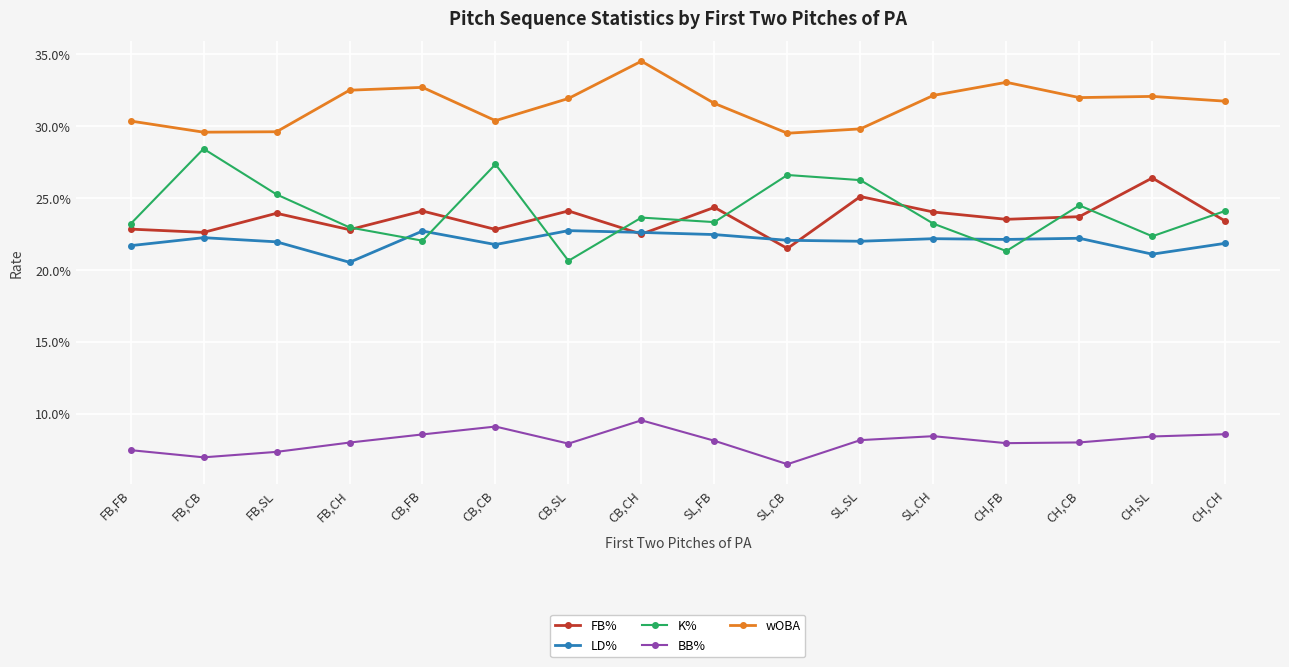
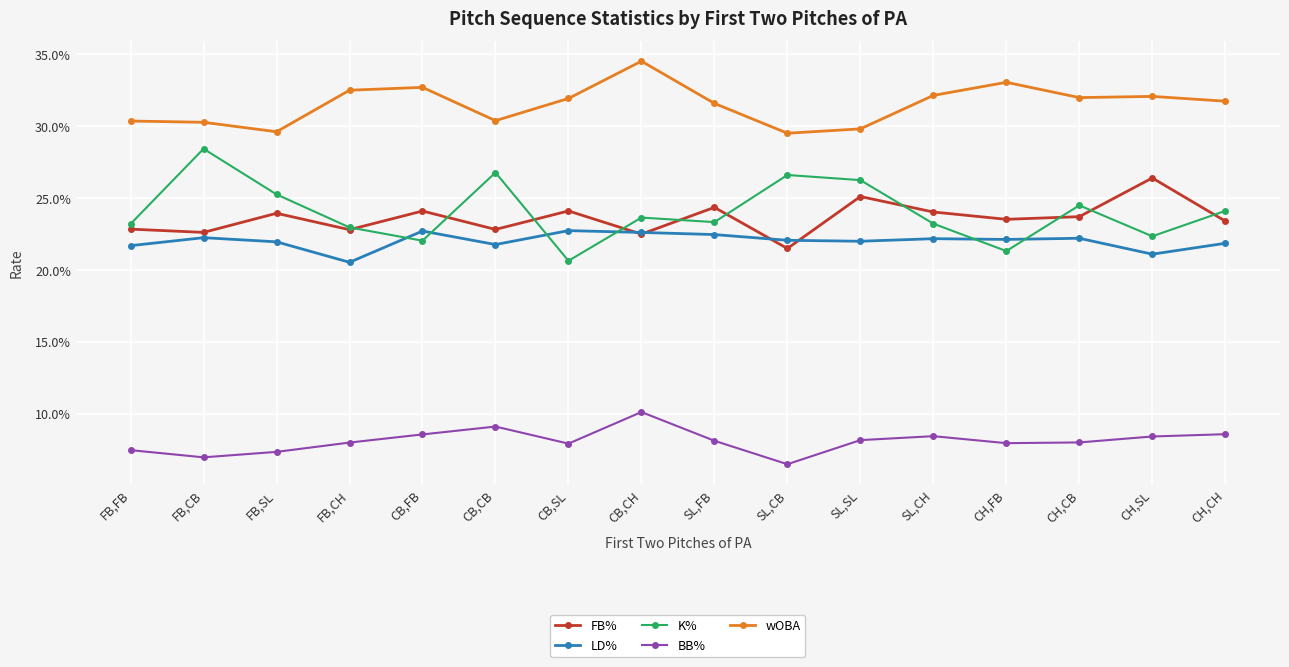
wOBA, FB,CB: 29.6% -> 30.3%
K%, CB,CB: 27.3% -> 26.8%
BB%, CB,CH: 9.5% -> 10.1%
